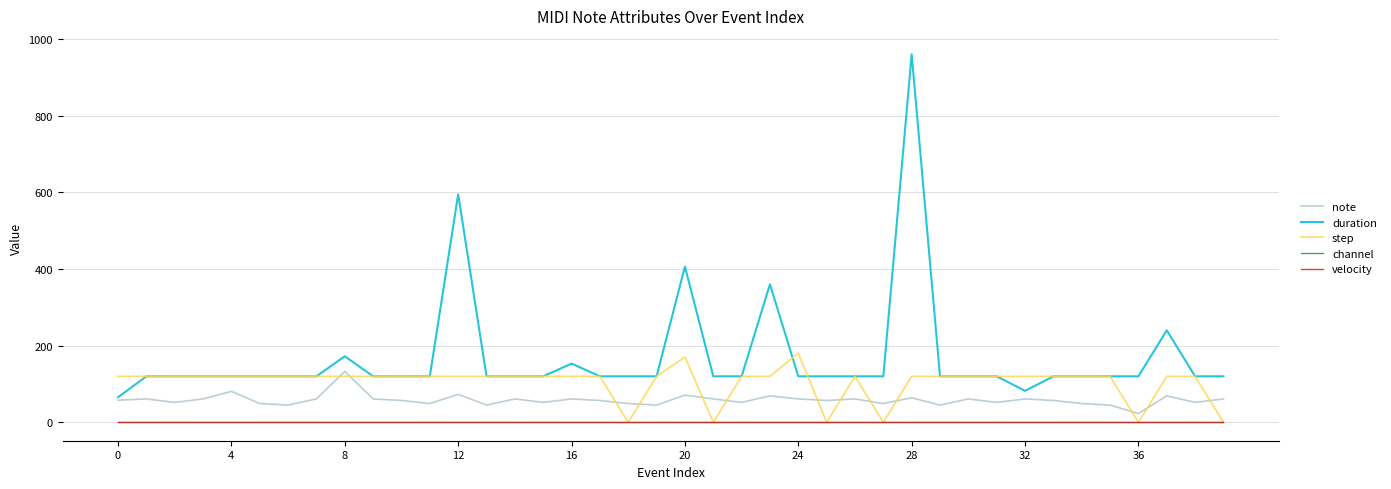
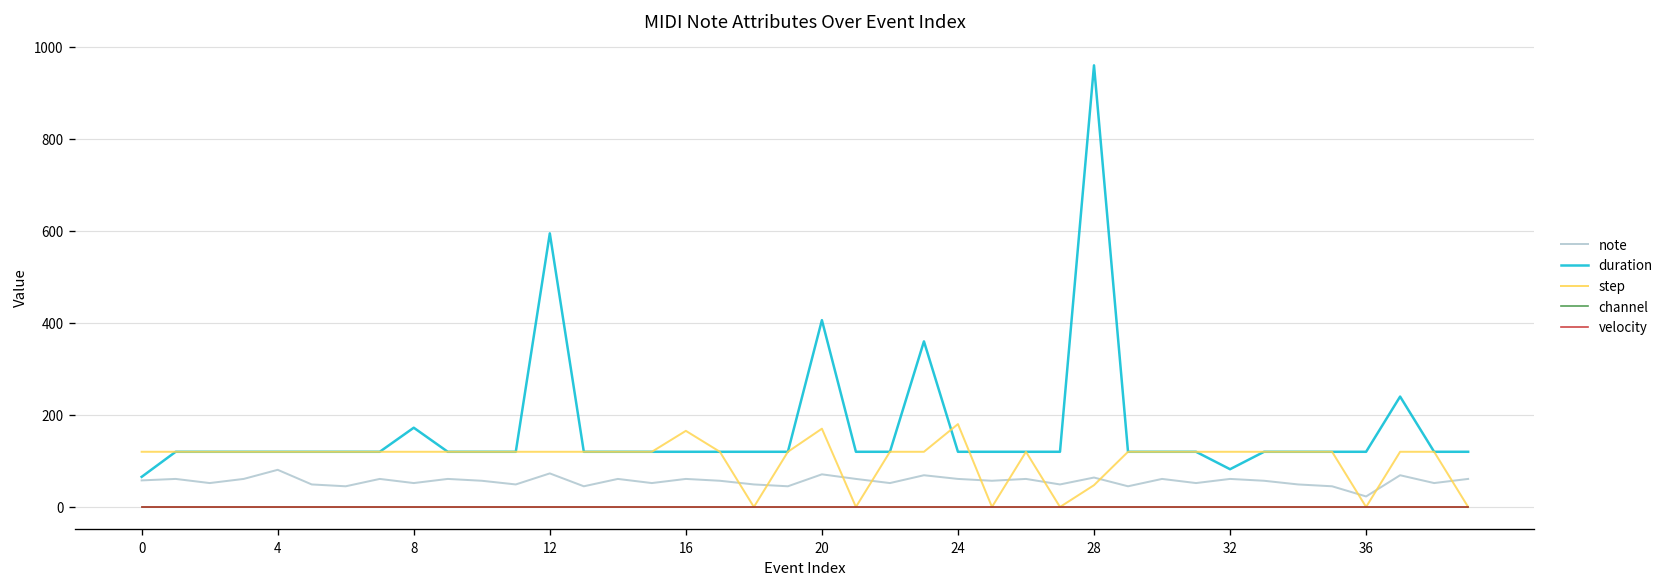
note, 8: 130 -> 50
duration, 16: 150 -> 120
step, 16: 120 -> 170
step, 28: 120 -> 50
